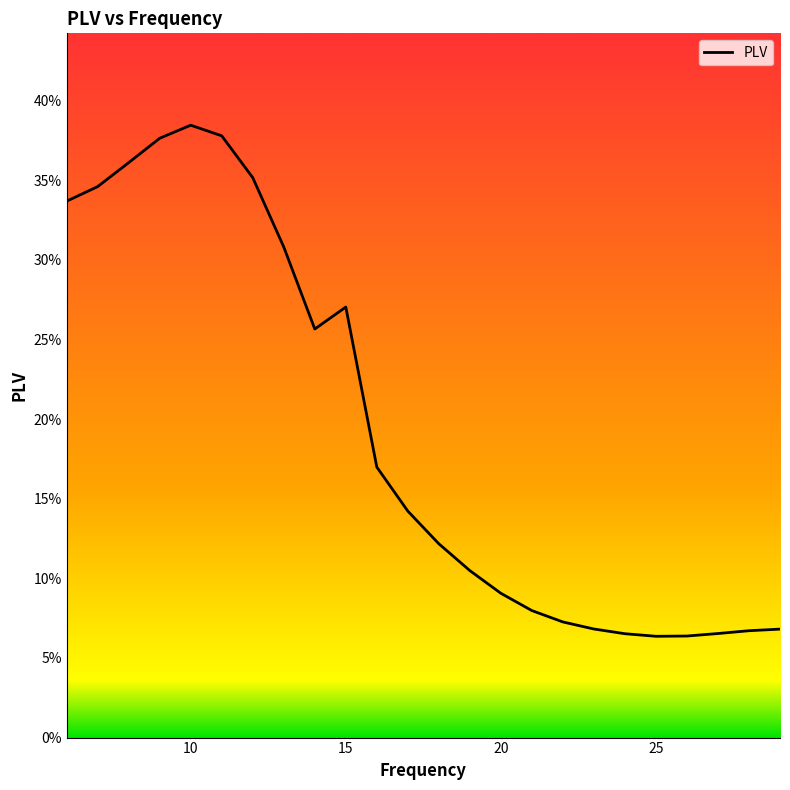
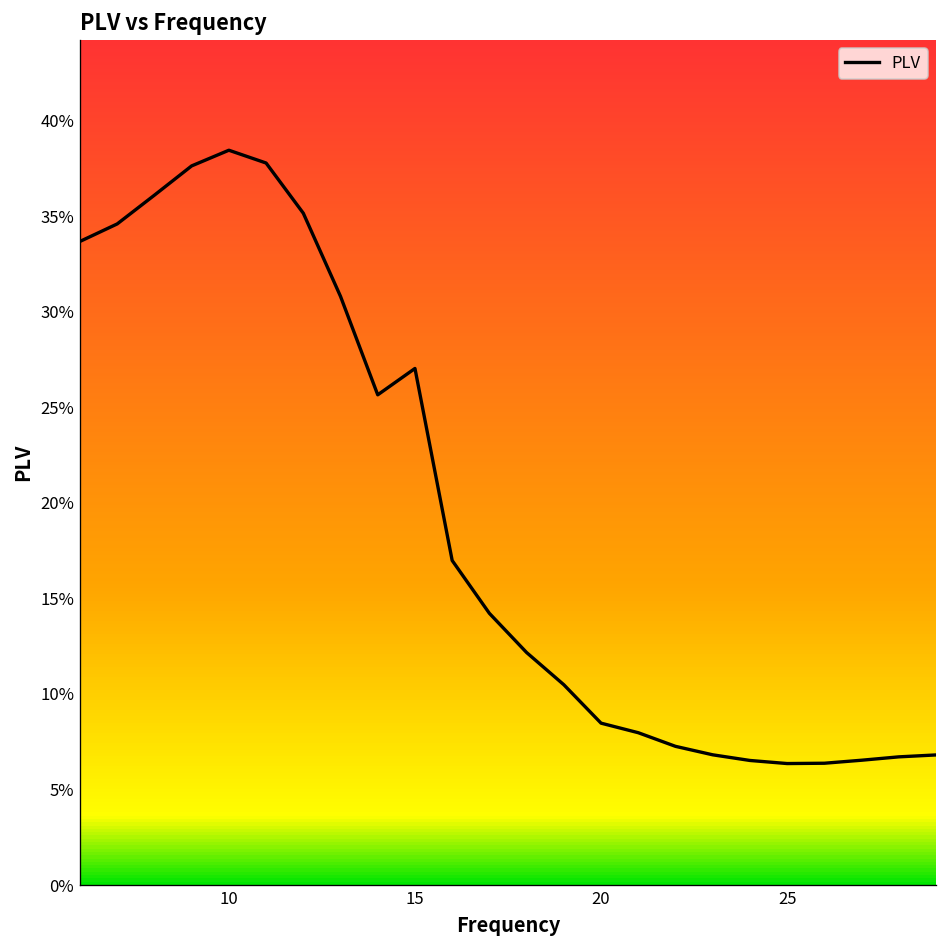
20: 9.1% -> 8.5%
